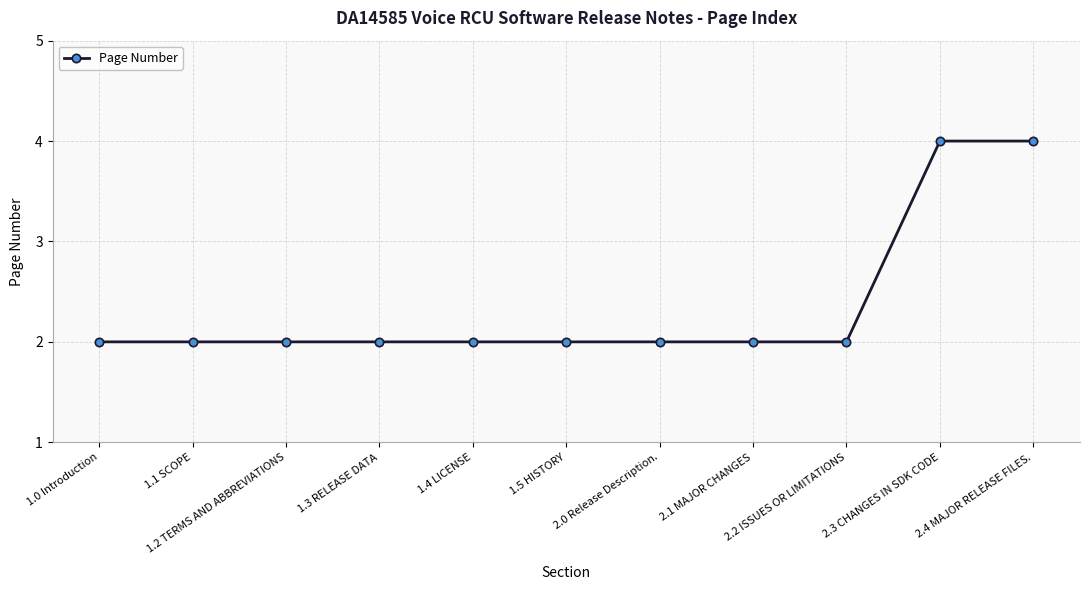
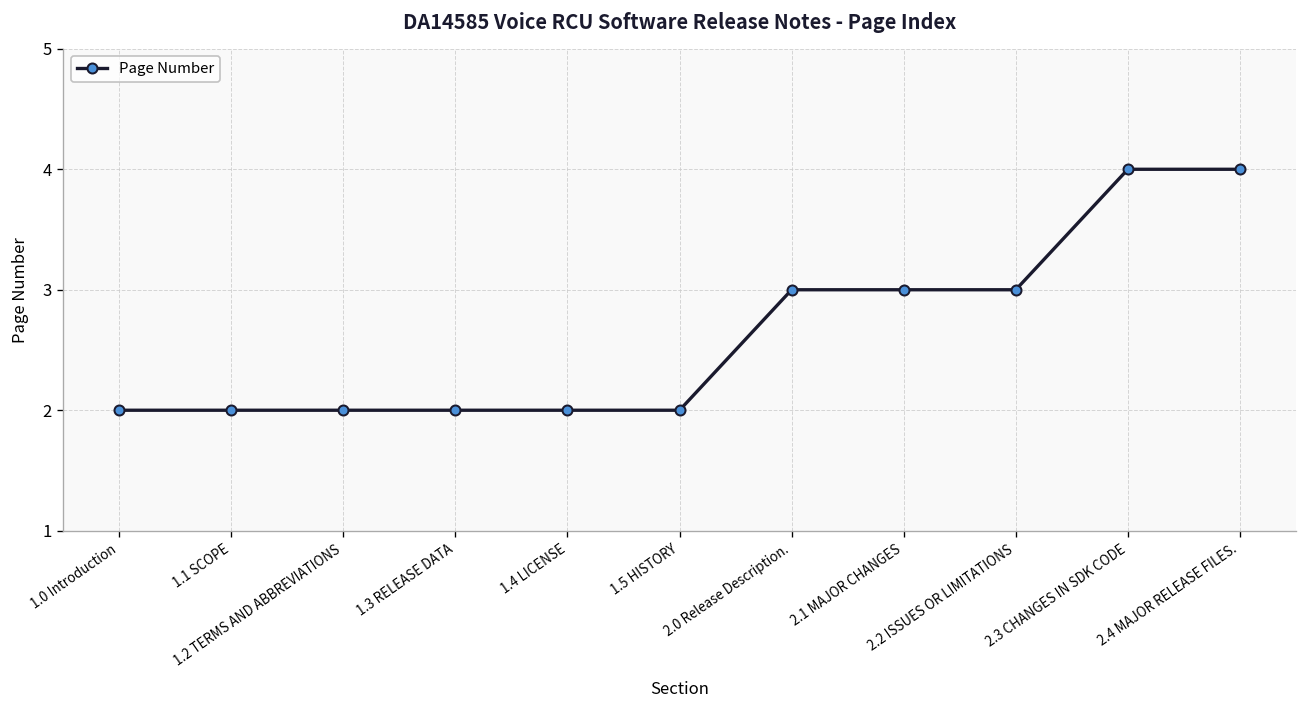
2.0 Release Description.: 2 -> 3
2.1 MAJOR CHANGES: 2 -> 3
2.2 ISSUES OR LIMITATIONS: 2 -> 3
